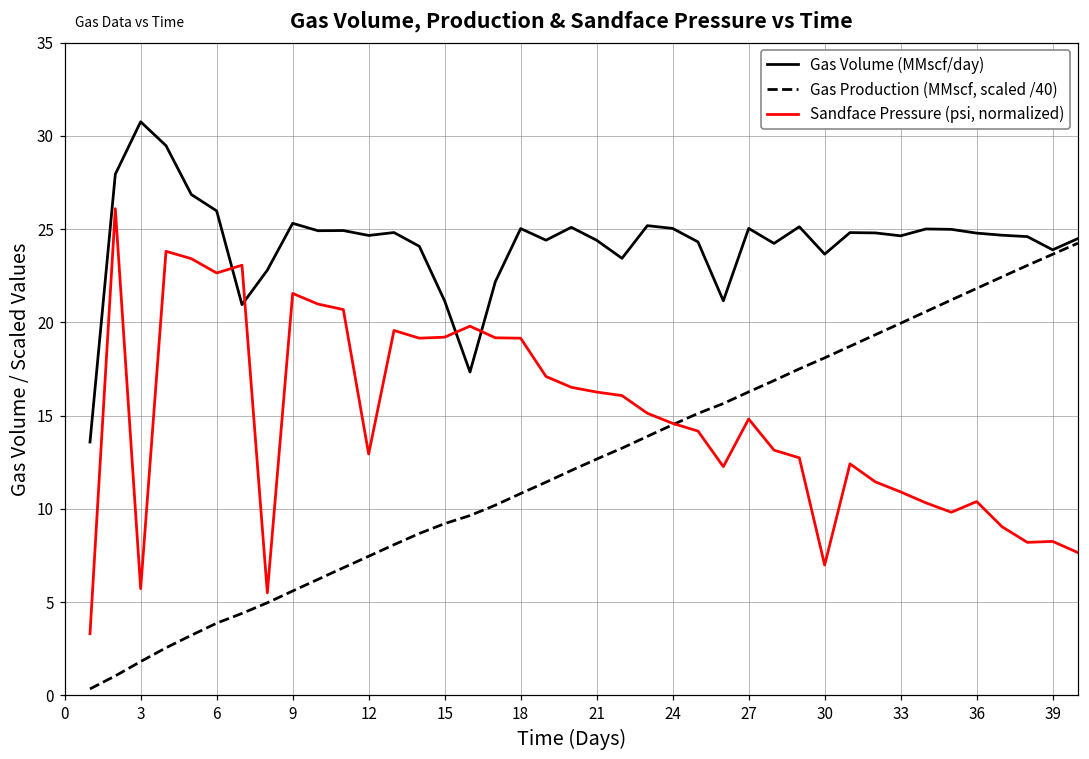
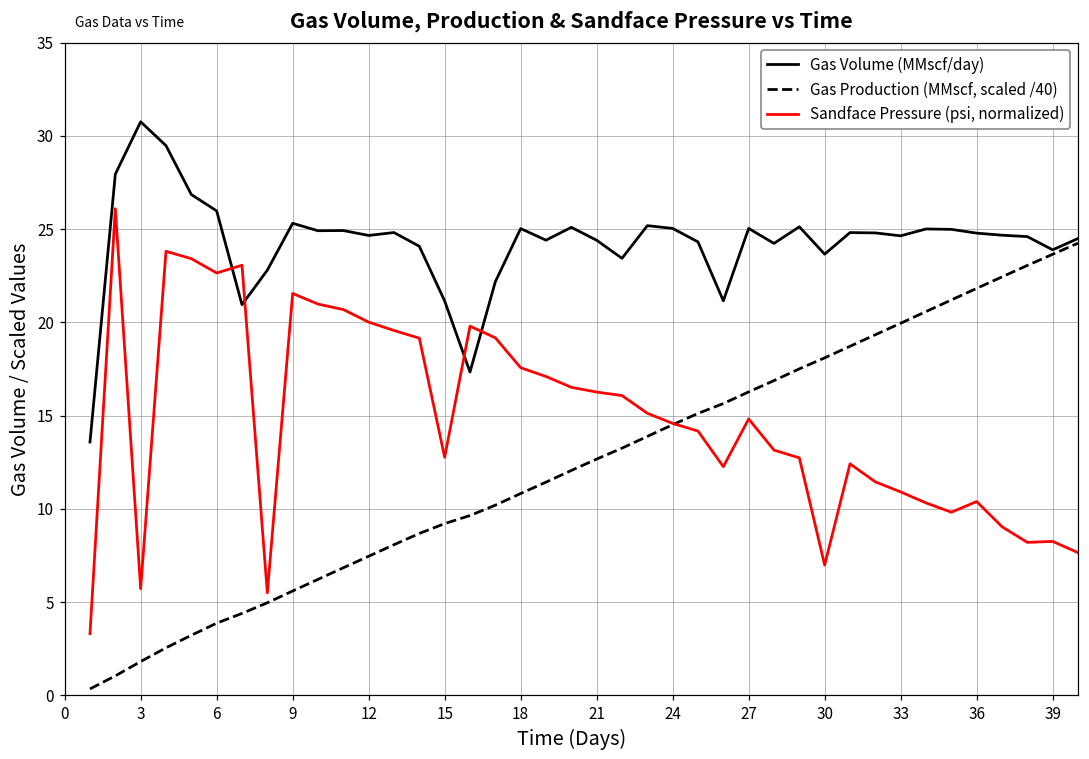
Sandface Pressure (psi, normalized), 12: 12.9 -> 20.0
Sandface Pressure (psi, normalized), 15: 19.2 -> 12.8
Sandface Pressure (psi, normalized), 18: 19.2 -> 17.6
